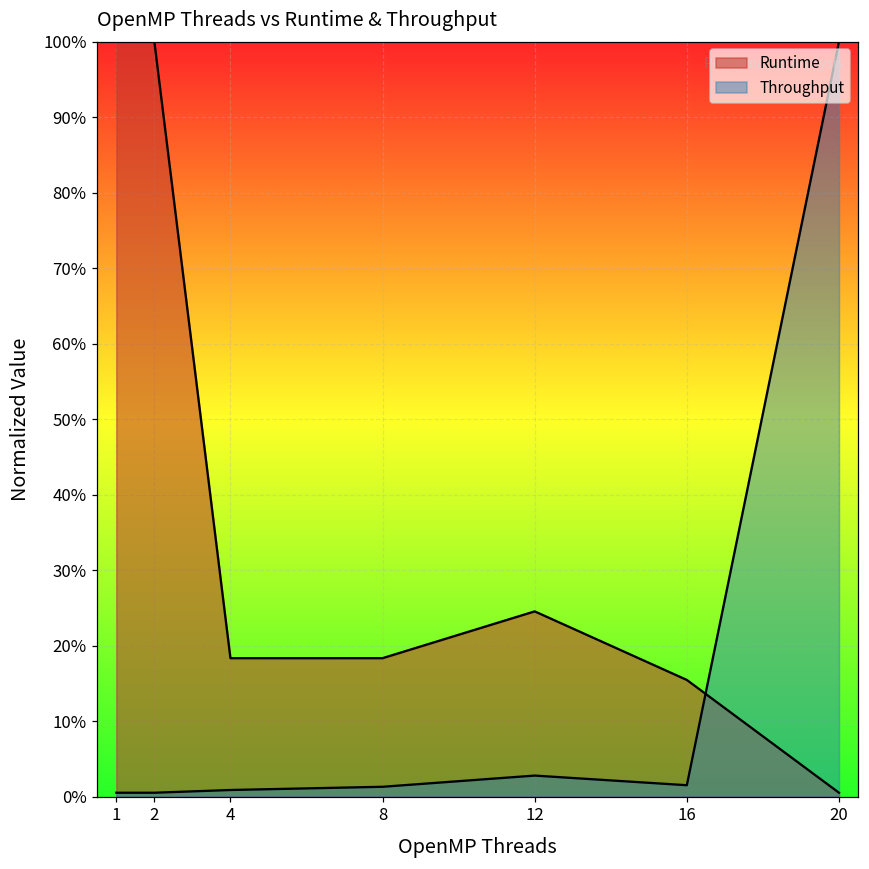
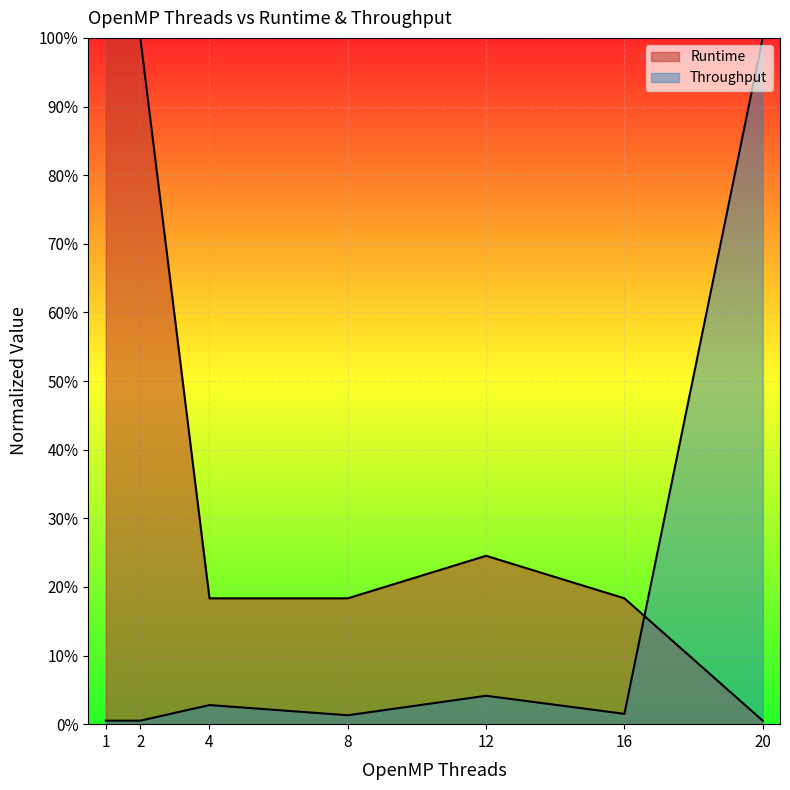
Throughput, 4: 1% -> 3%
Throughput, 12: 3% -> 4%
Runtime, 16: 15% -> 18%
